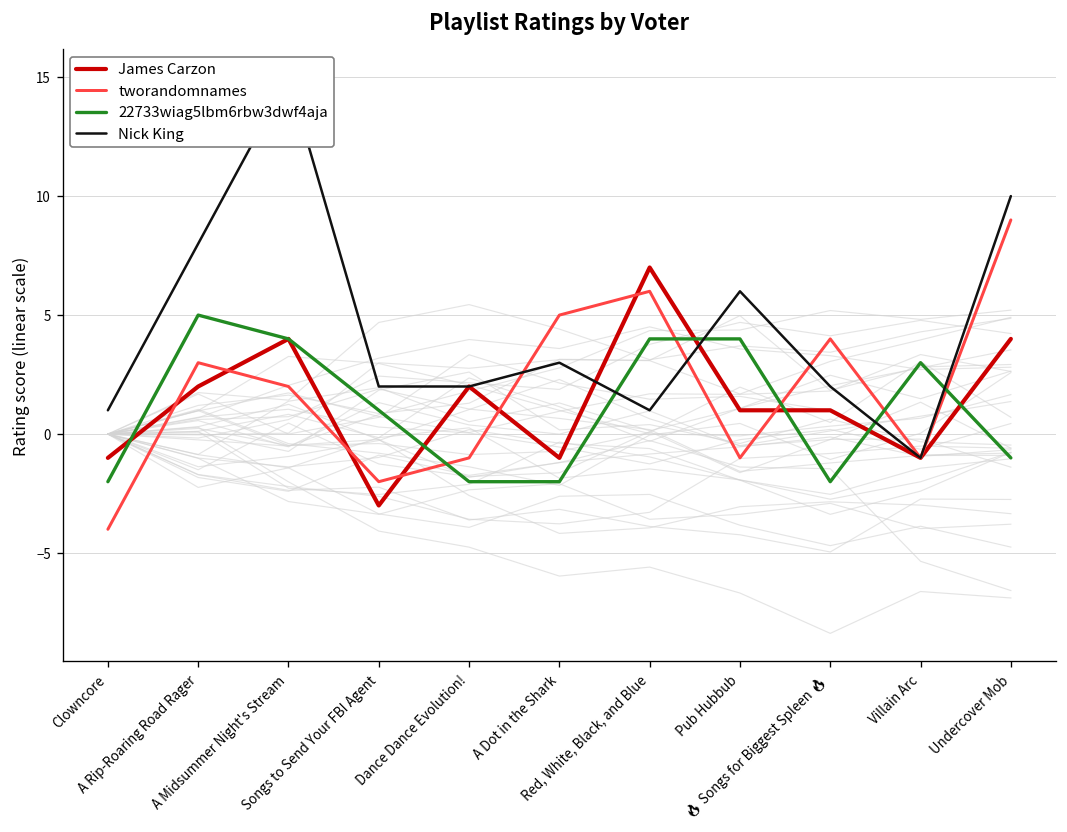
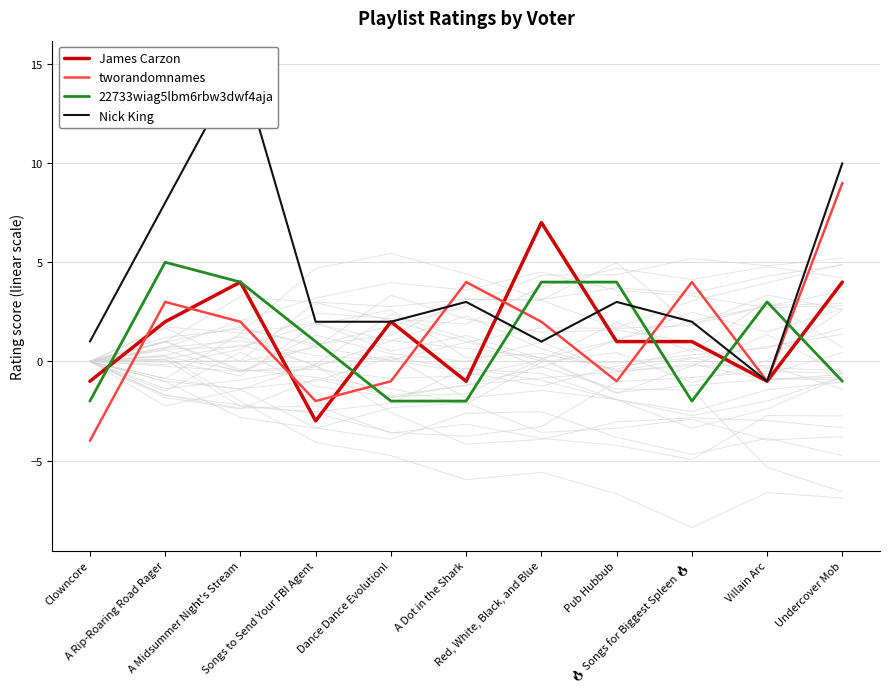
tworandomnames, A Dot in the Shark: 5 -> 4
tworandomnames, Red, White, Black, and Blue: 6 -> 2
Nick King, Pub Hubbub: 6 -> 3
